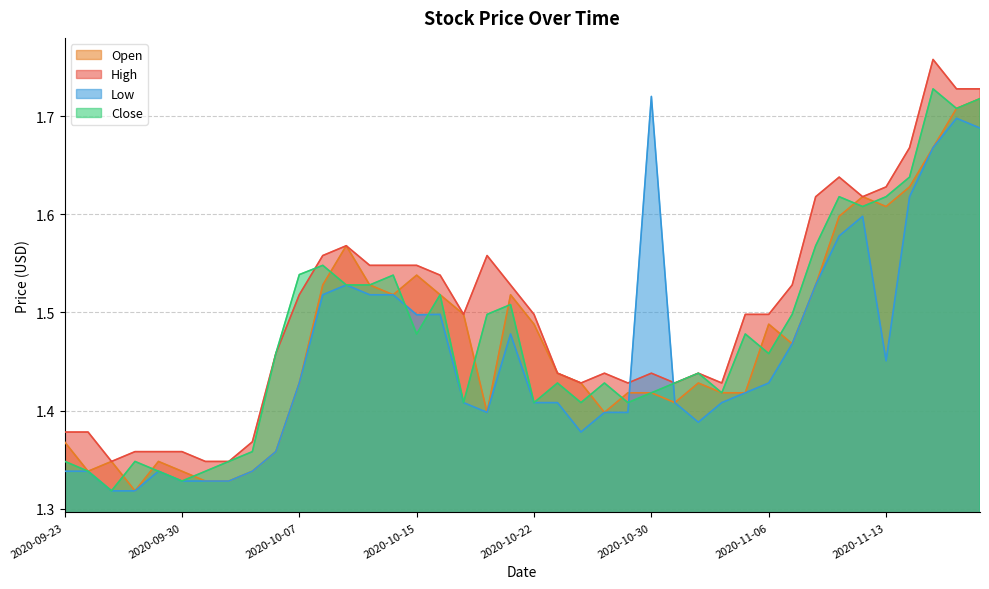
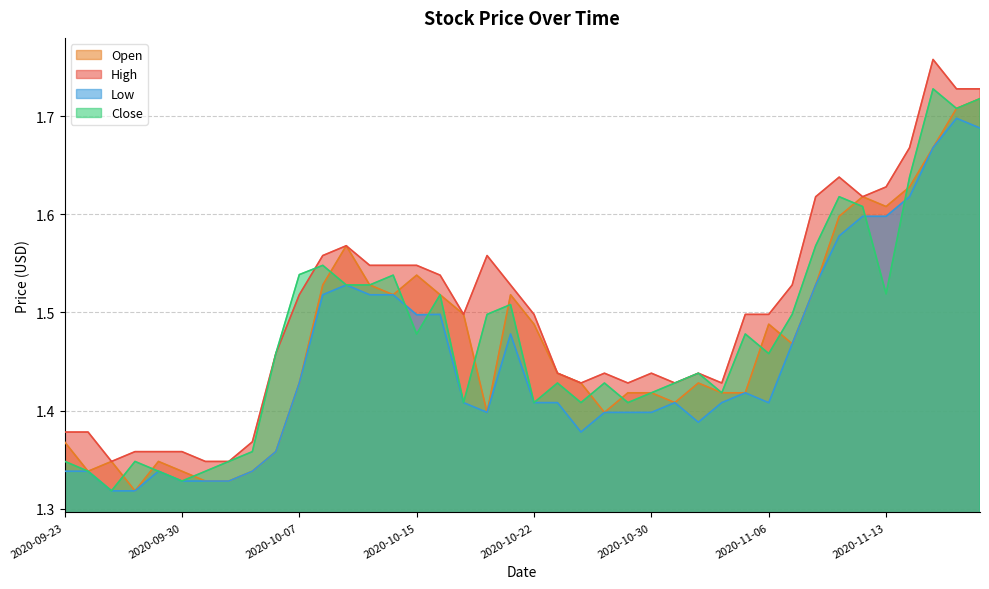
Low, 2020-10-30: 1.72 -> 1.40
Low, 2020-11-06: 1.43 -> 1.41
Low, 2020-11-13: 1.45 -> 1.60
Close, 2020-11-13: 1.62 -> 1.52
